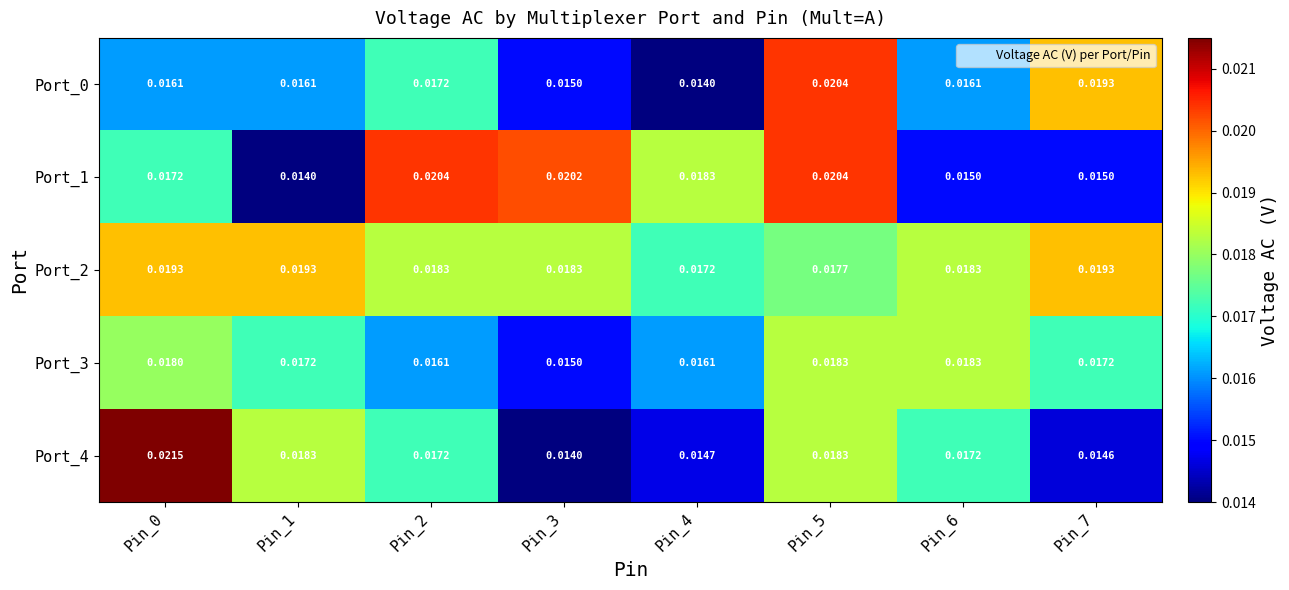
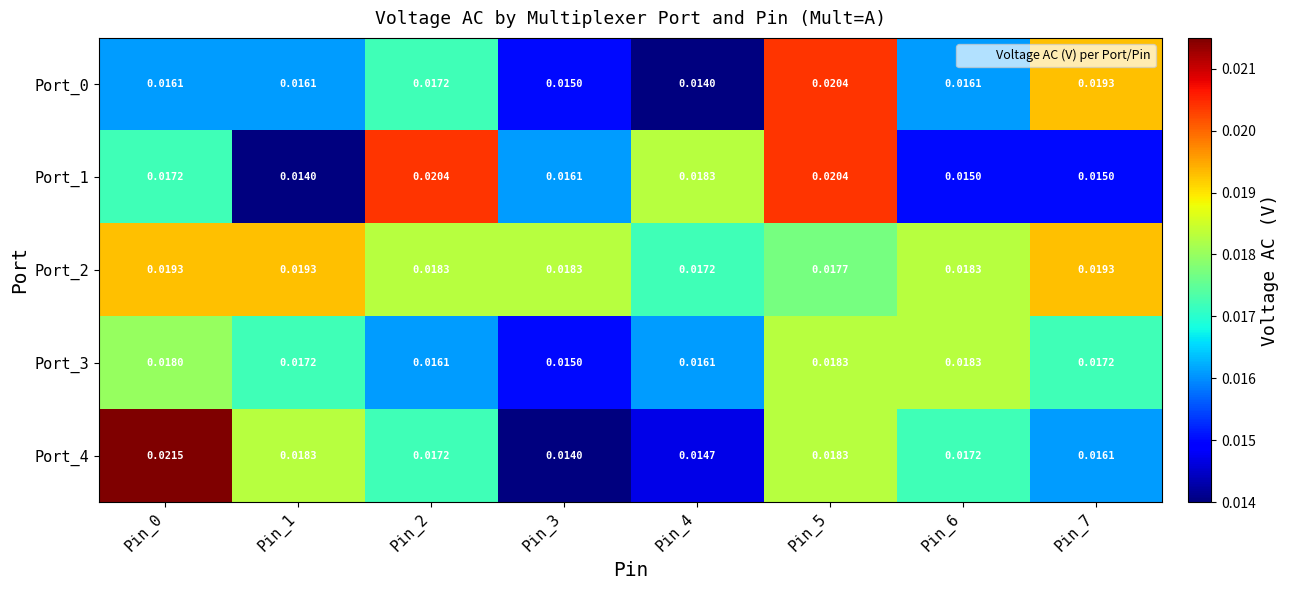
Port_1, Pin_3: 0.0202 -> 0.0161
Port_4, Pin_7: 0.0146 -> 0.0161
